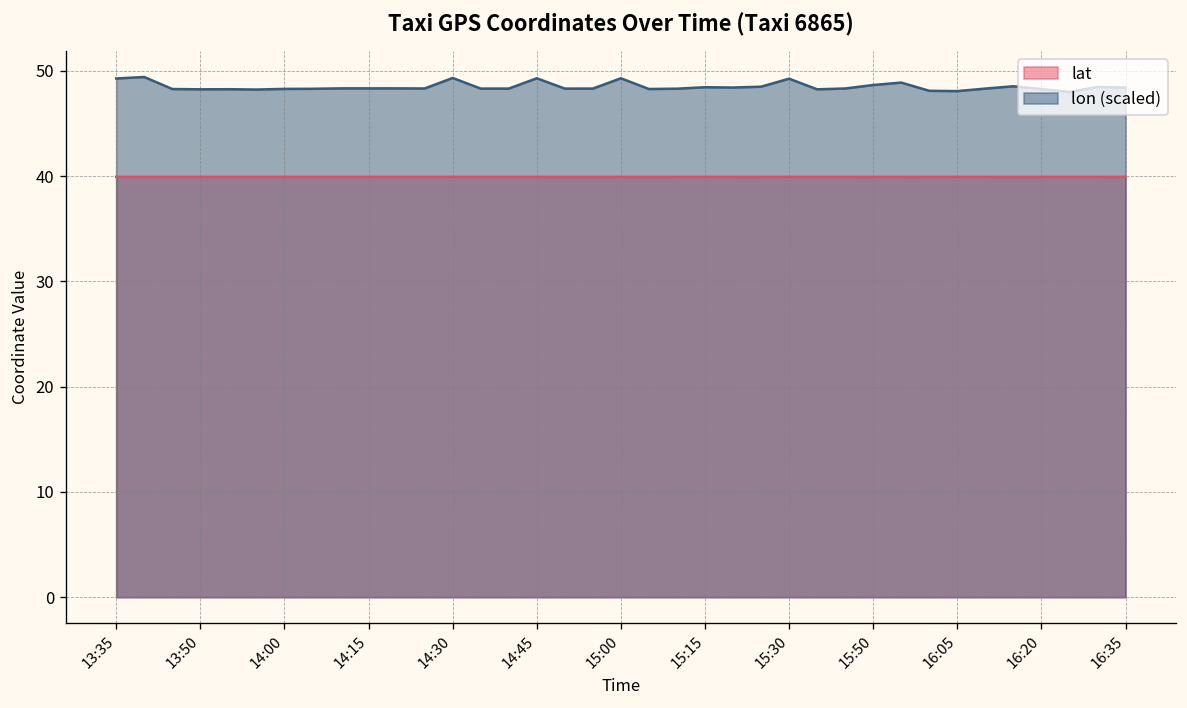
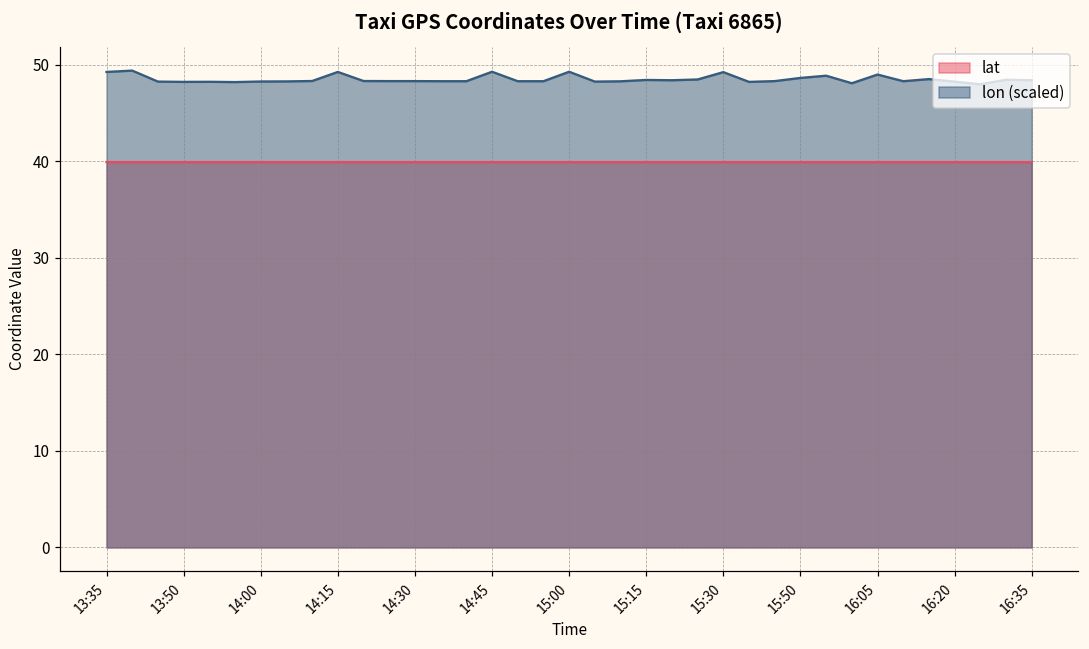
lon (scaled), 14:15: 48 -> 49
lon (scaled), 14:30: 49 -> 48
lon (scaled), 16:05: 48 -> 49
